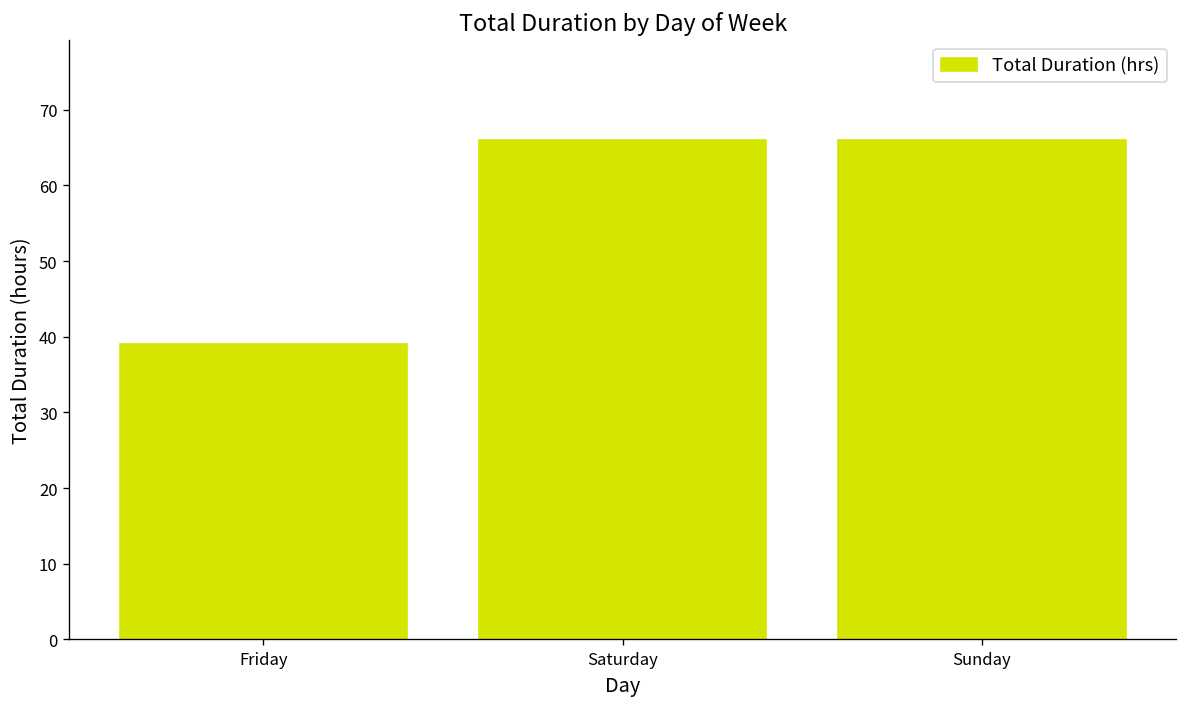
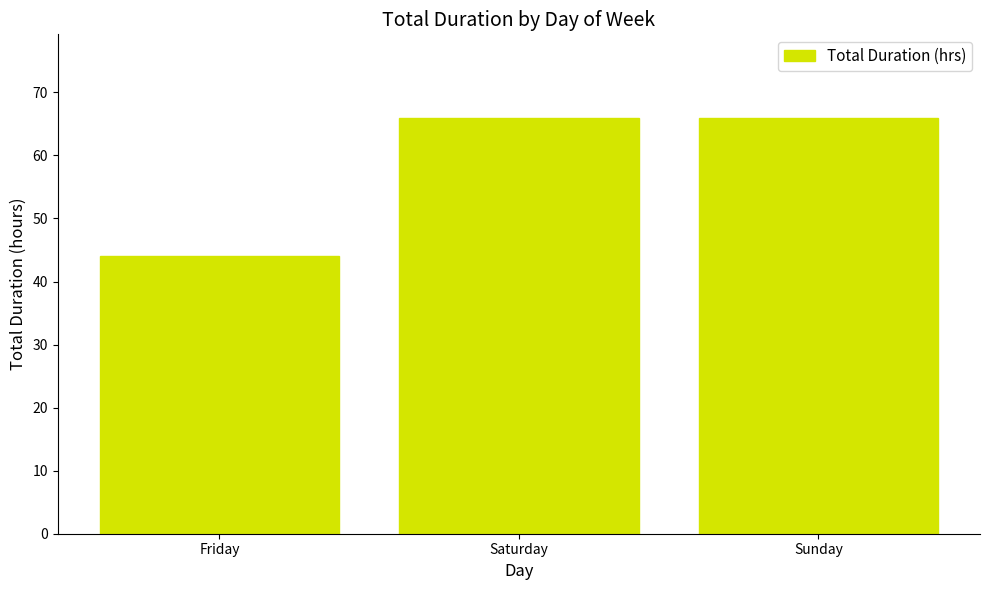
Friday: 39 -> 44
